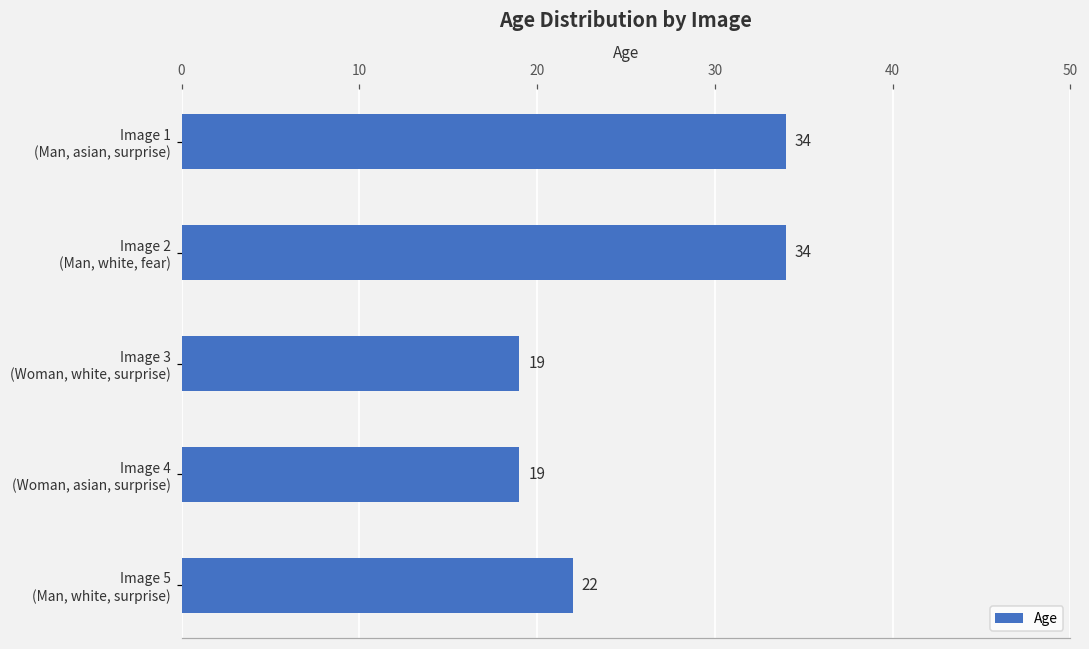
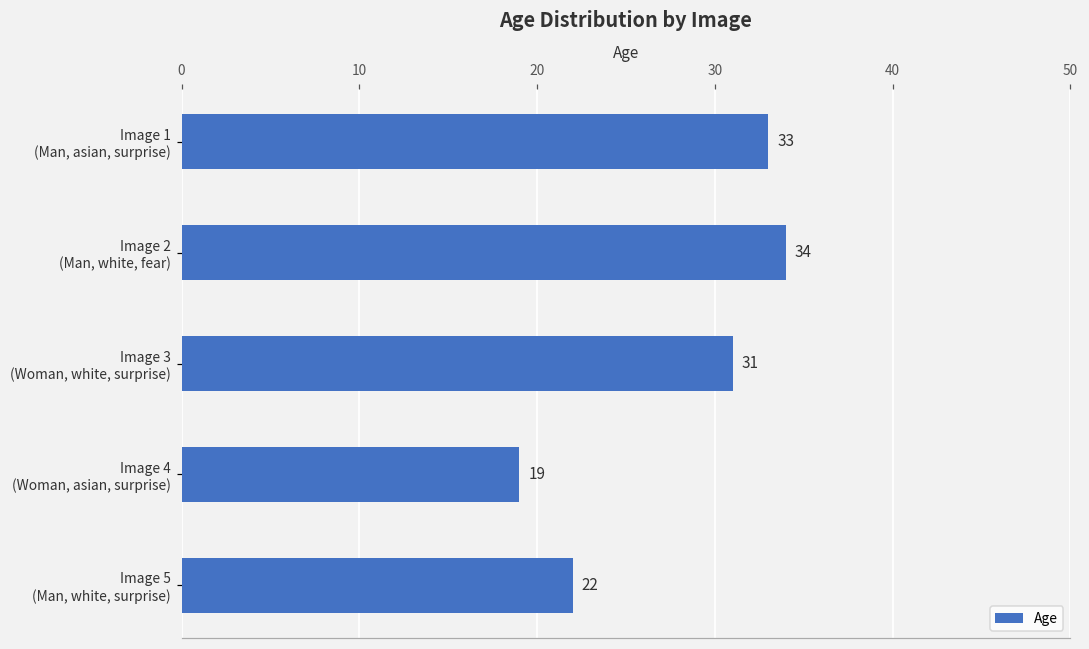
Image 1 (Man, asian, surprise): 34 -> 33
Image 3 (Woman, white, surprise): 19 -> 31
